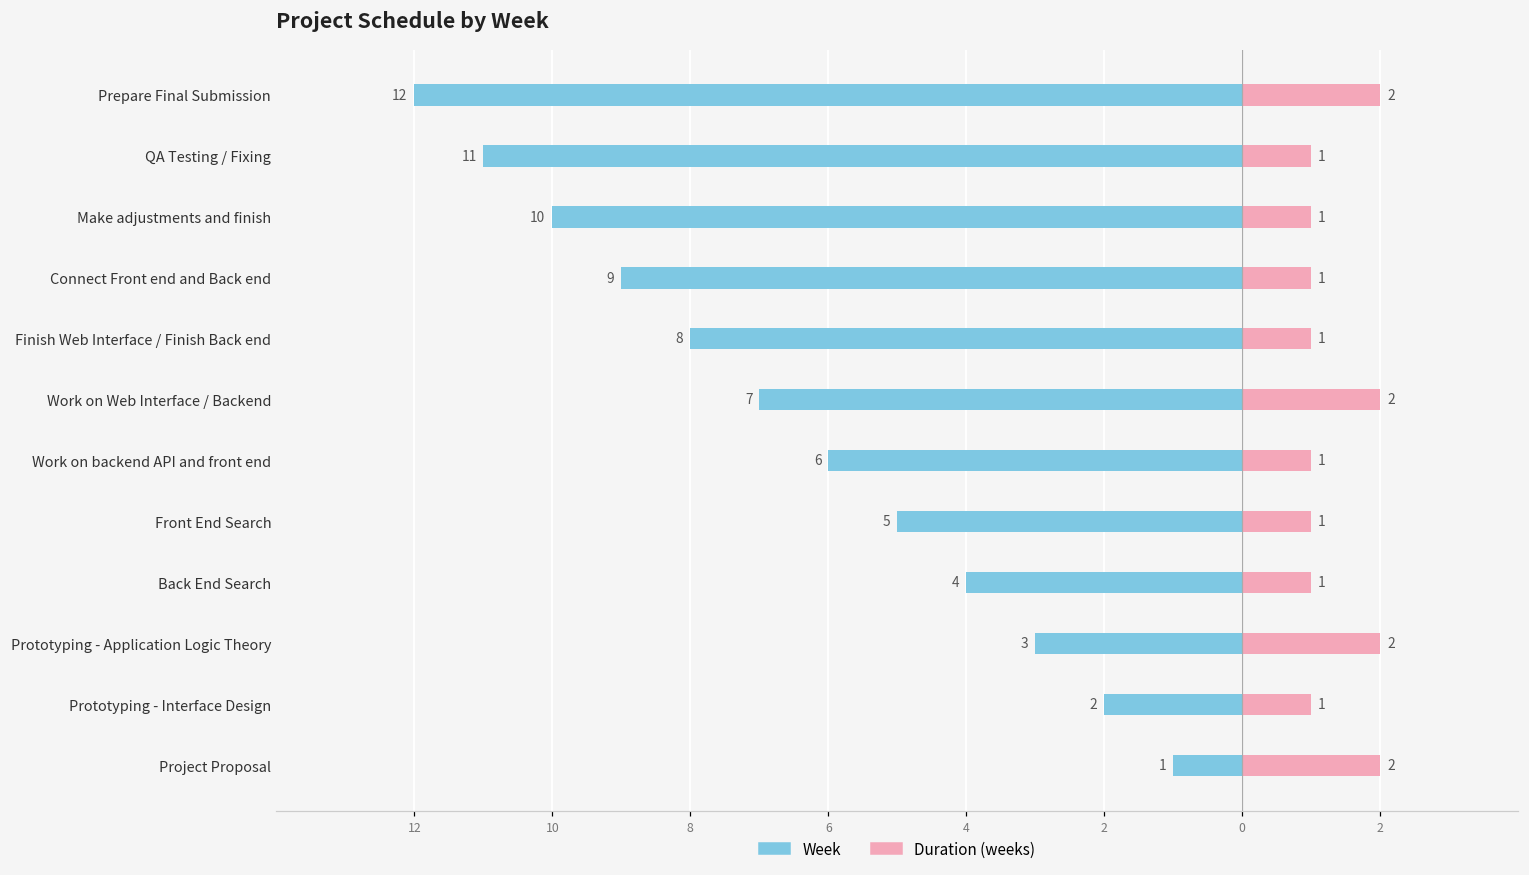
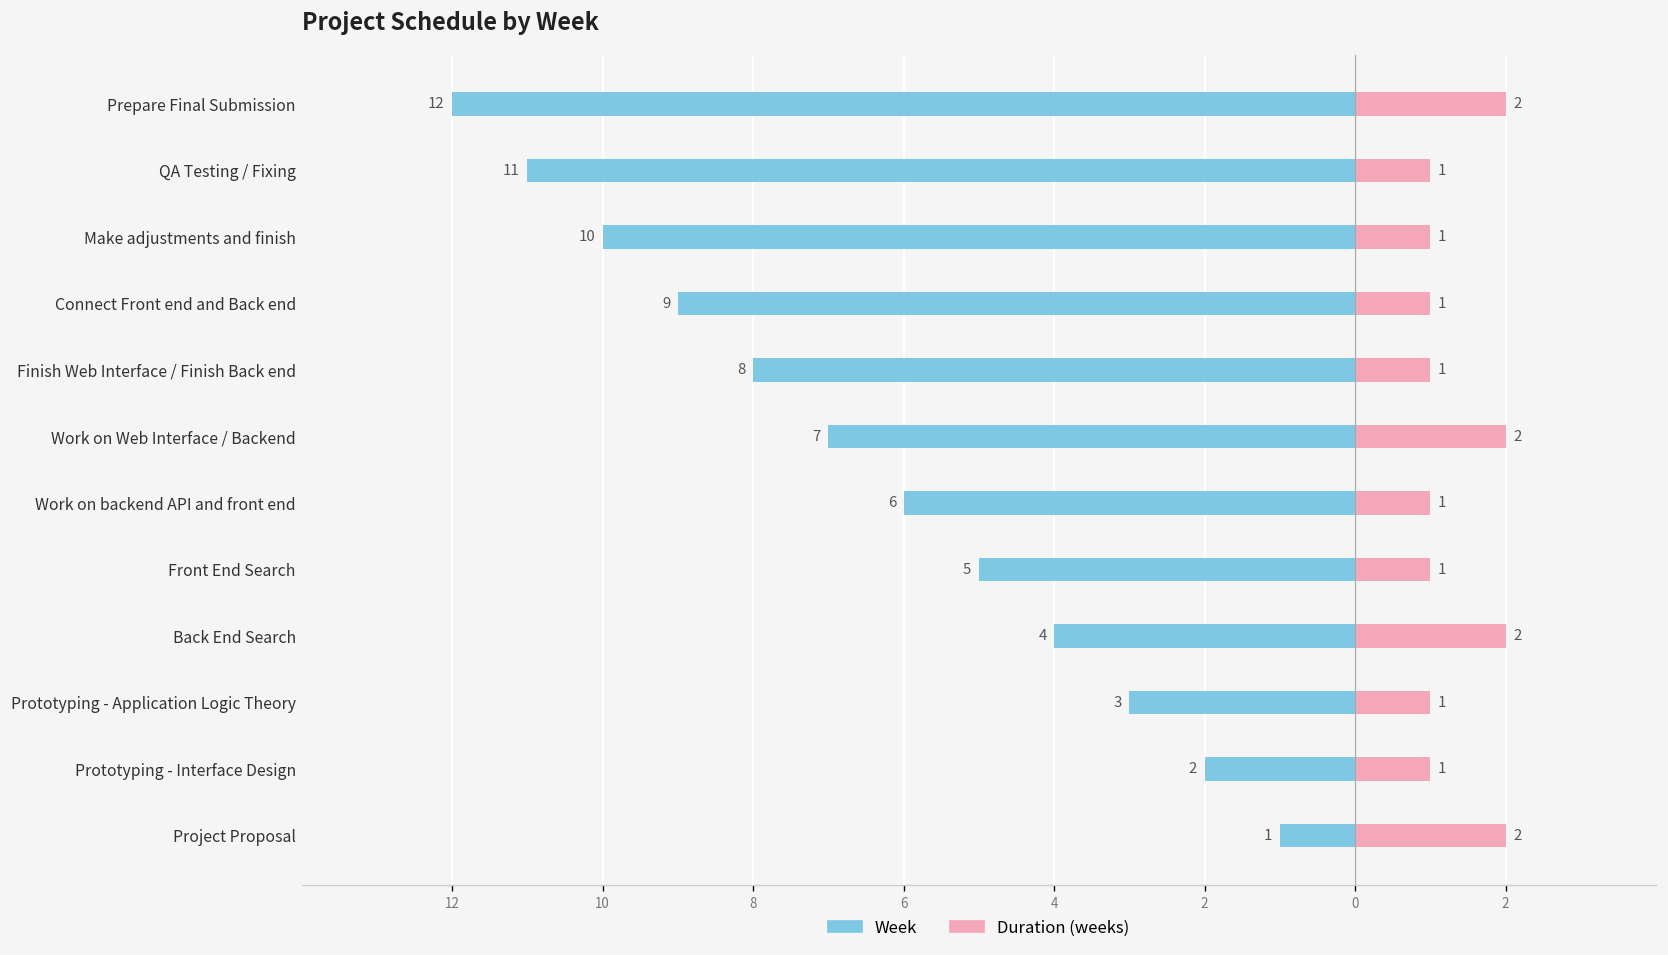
Duration (weeks), Back End Search: 1 -> 2
Duration (weeks), Prototyping - Application Logic Theory: 2 -> 1
